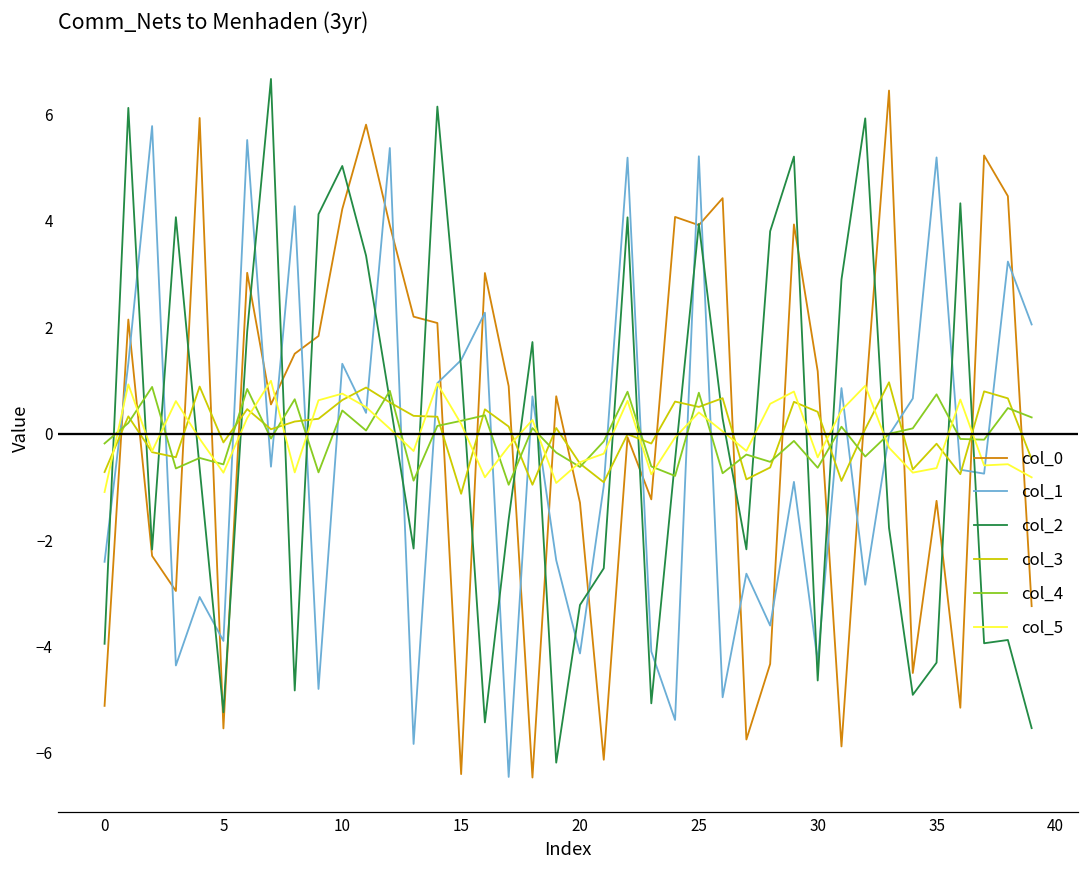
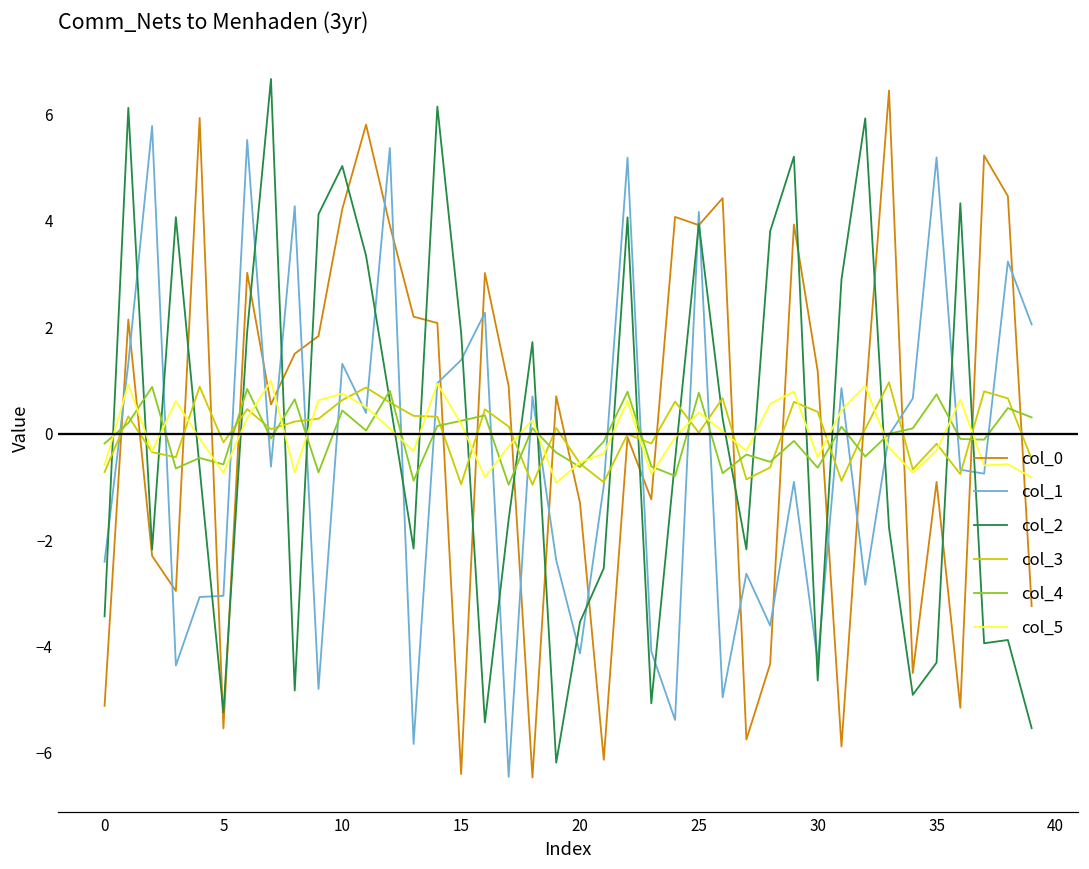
col_2, 0: -3.9 -> -3.4
col_5, 0: -1.1 -> -0.6
col_1, 5: -3.9 -> -3.0
col_2, 15: 1.2 -> 1.9
col_3, 15: -1.1 -> -1.0
col_2, 20: -3.2 -> -3.5
col_1, 25: 5.2 -> 4.2
col_3, 25: 0.5 -> 0.0
col_0, 35: -1.3 -> -0.9
col_5, 35: -0.6 -> -0.3
